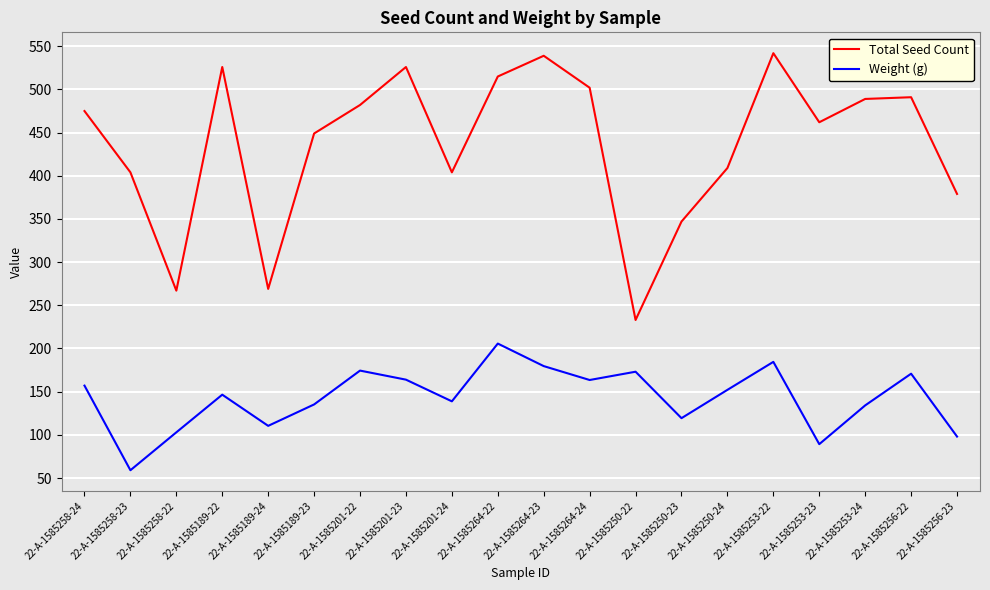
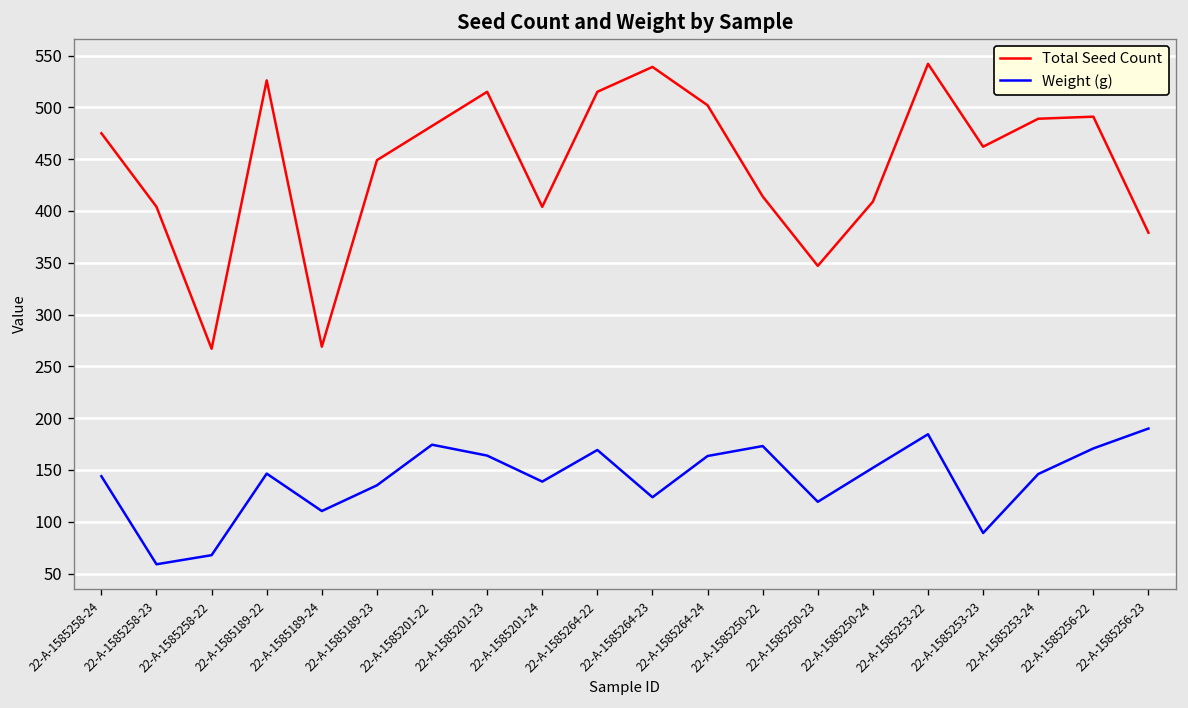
Weight (g), 22-A-1585258-24: 160 -> 140
Weight (g), 22-A-1585258-22: 100 -> 70
Total Seed Count, 22-A-1585201-23: 530 -> 520
Weight (g), 22-A-1585264-22: 210 -> 170
Weight (g), 22-A-1585264-23: 180 -> 120
Total Seed Count, 22-A-1585250-22: 230 -> 410
Weight (g), 22-A-1585253-24: 130 -> 150
Weight (g), 22-A-1585256-23: 100 -> 190
